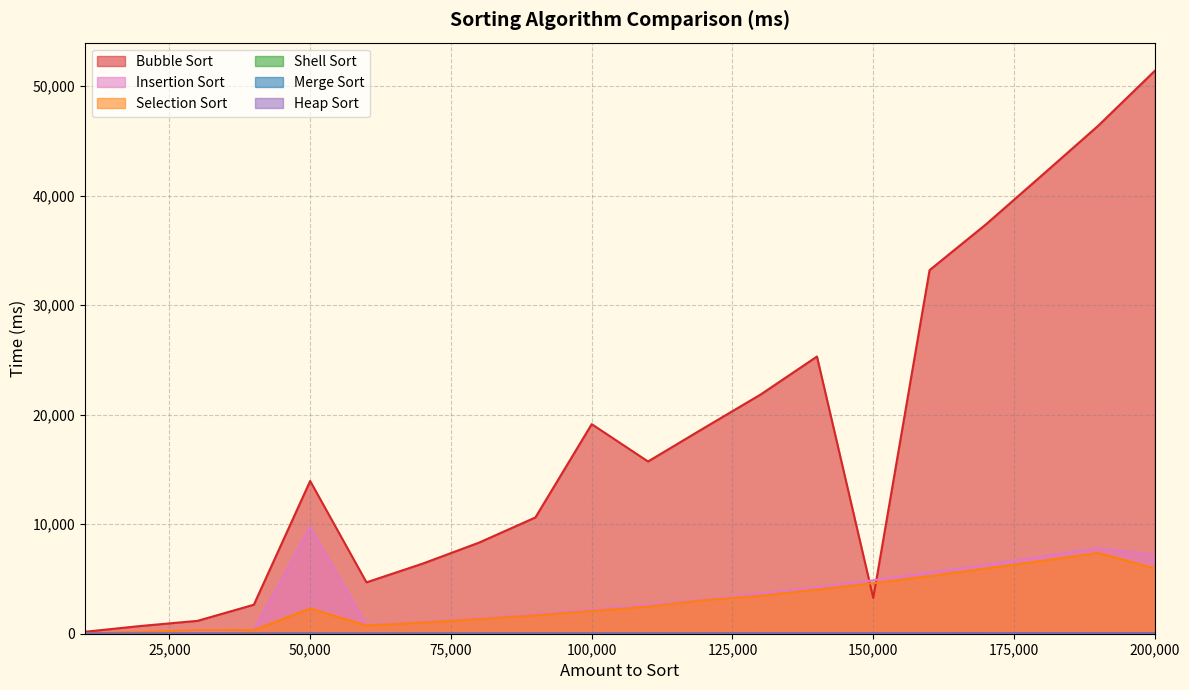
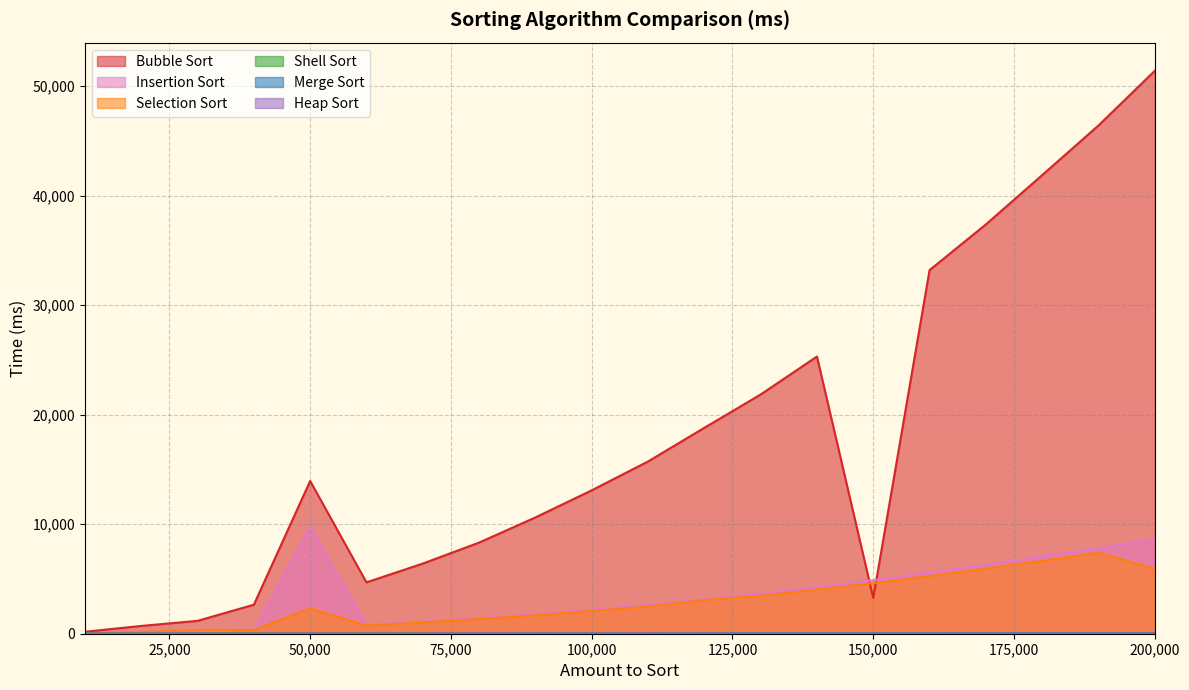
Bubble Sort, 100,000: 19,100 -> 13,100
Insertion Sort, 200,000: 7,200 -> 8,700
